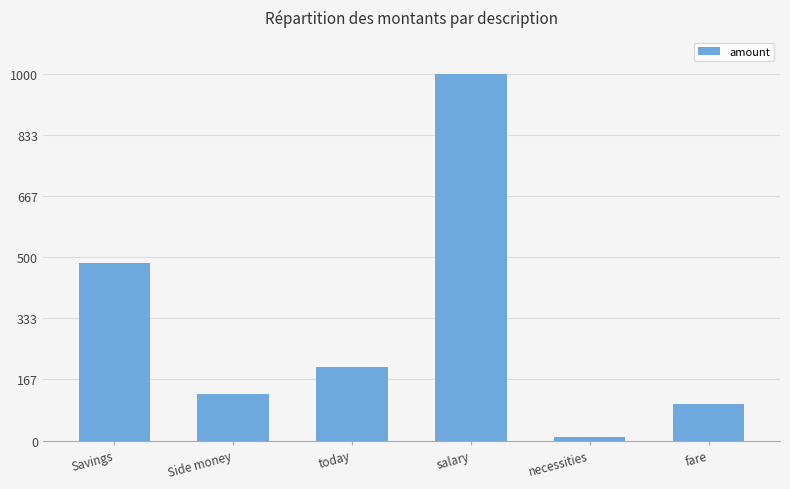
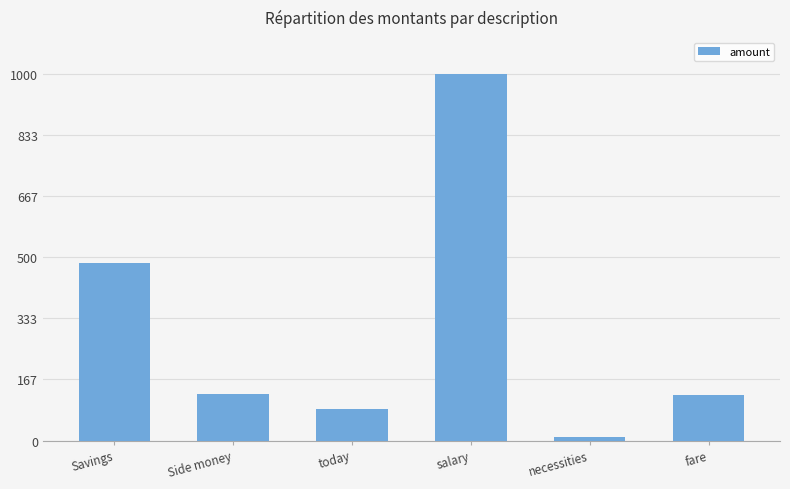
today: 200 -> 90
fare: 100 -> 120
